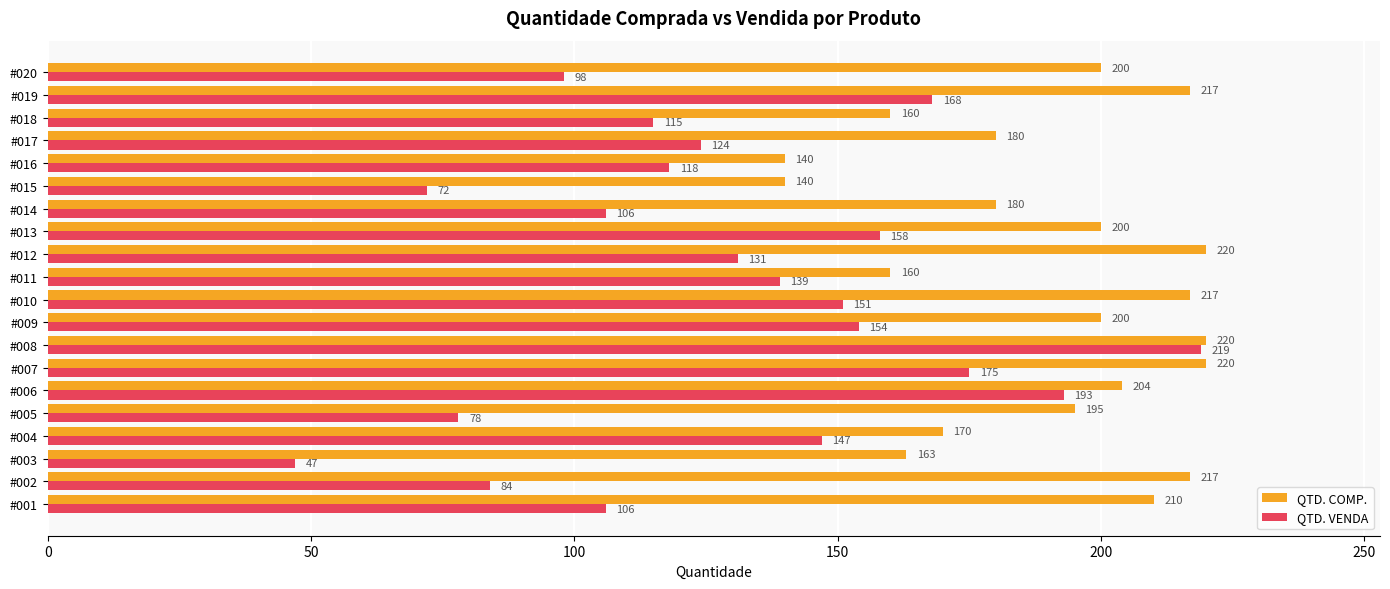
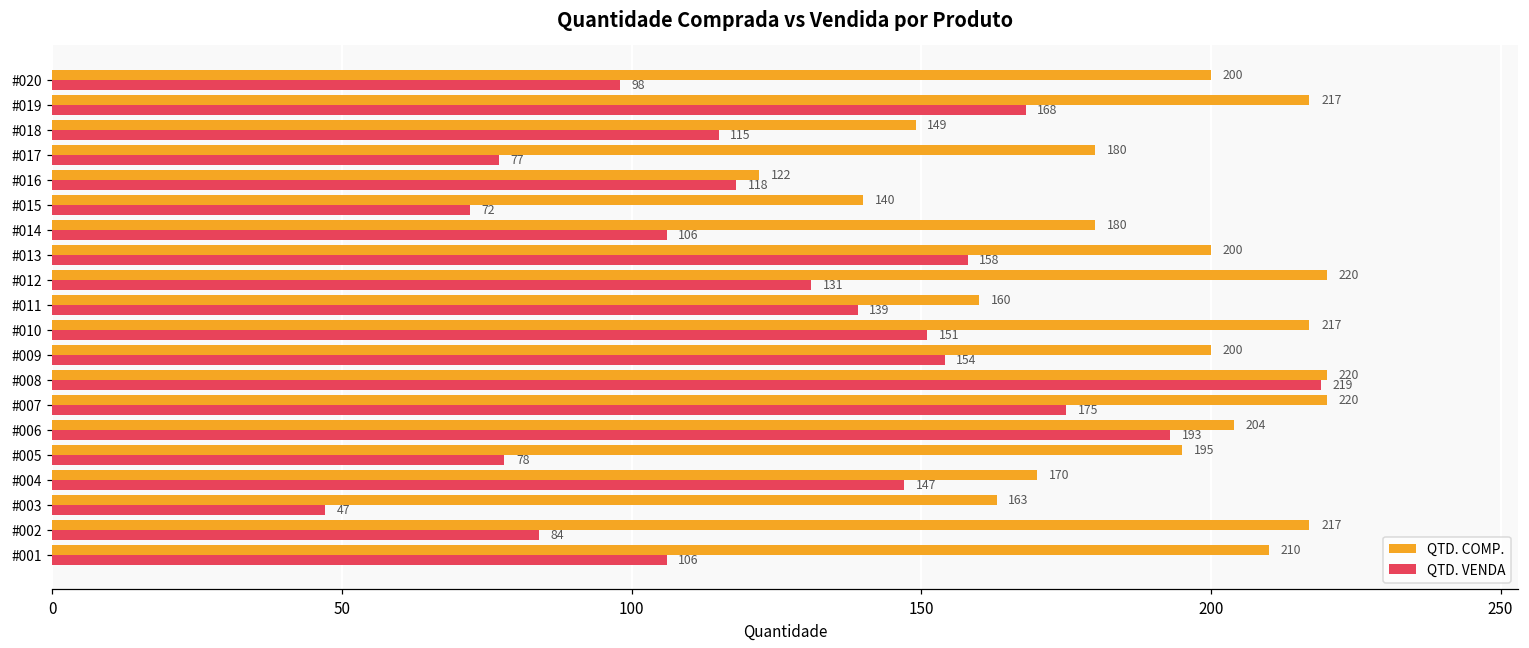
QTD. COMP., #018: 160 -> 149
QTD. VENDA, #017: 124 -> 77
QTD. COMP., #016: 140 -> 122
